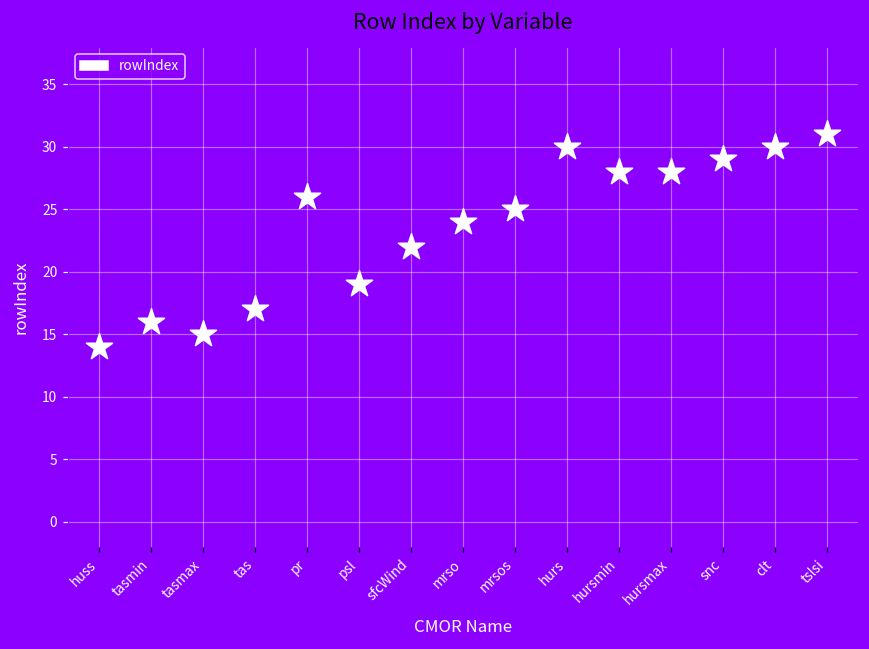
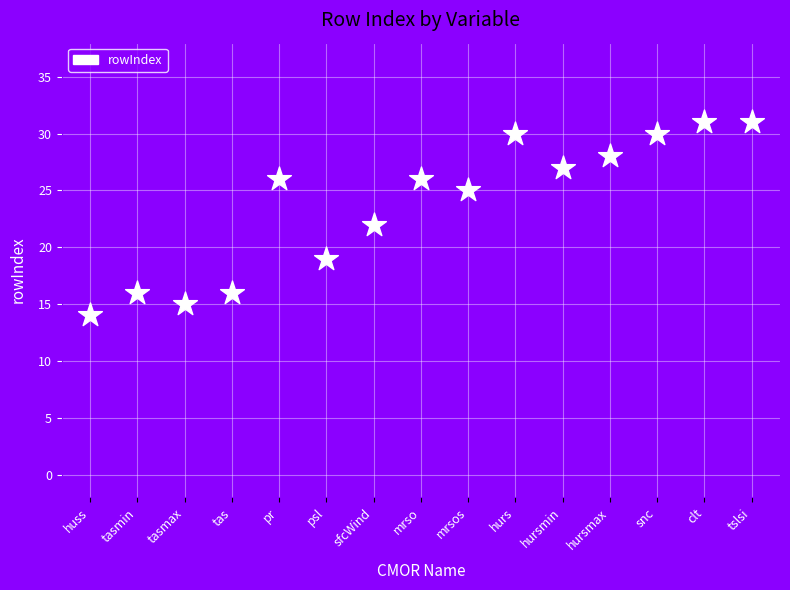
tas: 17 -> 16
mrso: 24 -> 26
hursmin: 28 -> 27
snc: 29 -> 30
clt: 30 -> 31
